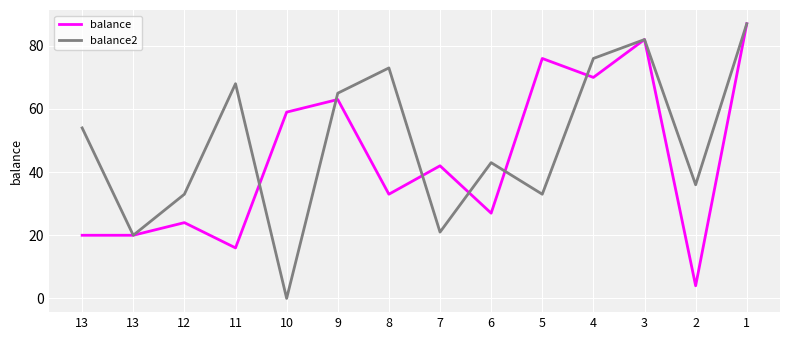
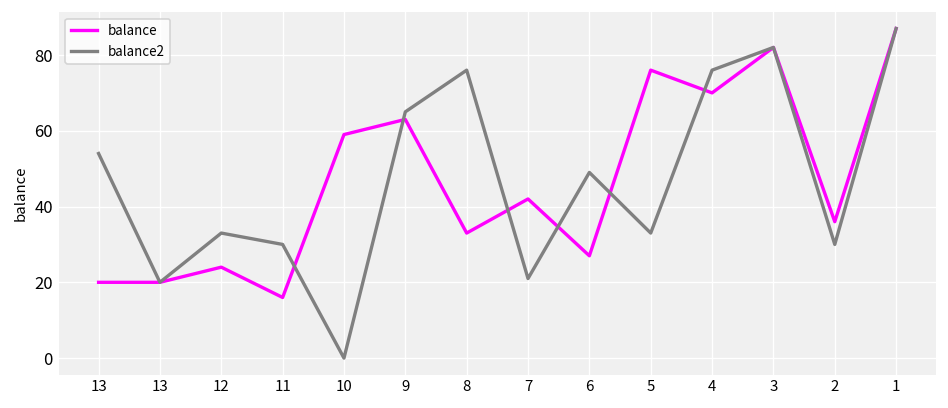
balance2, 11: 68 -> 30
balance2, 8: 73 -> 76
balance2, 6: 43 -> 49
balance, 2: 4 -> 36
balance2, 2: 36 -> 30
